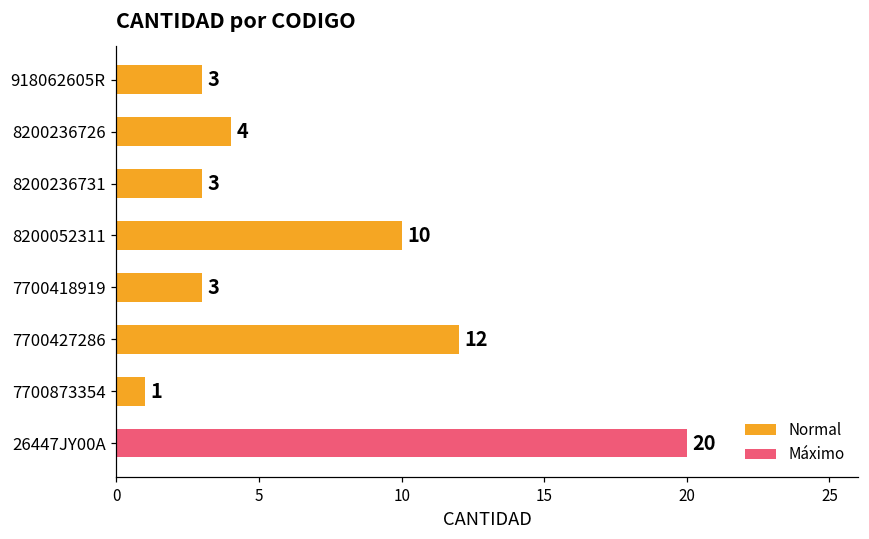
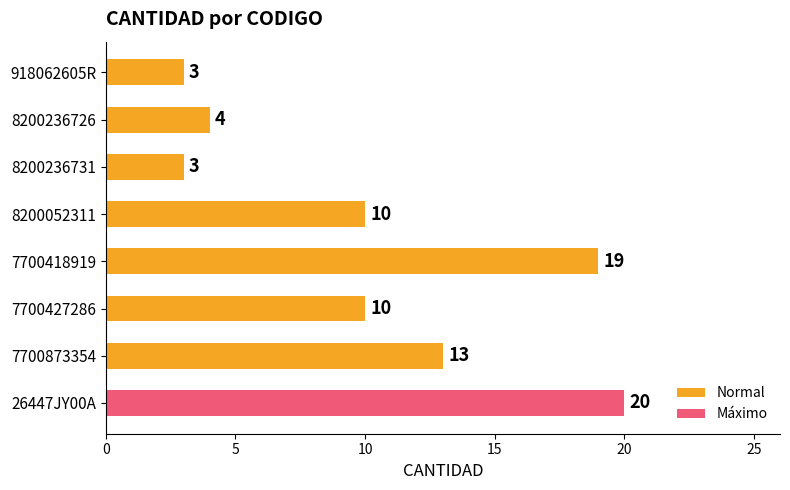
7700418919: 3 -> 19
7700427286: 12 -> 10
7700873354: 1 -> 13
